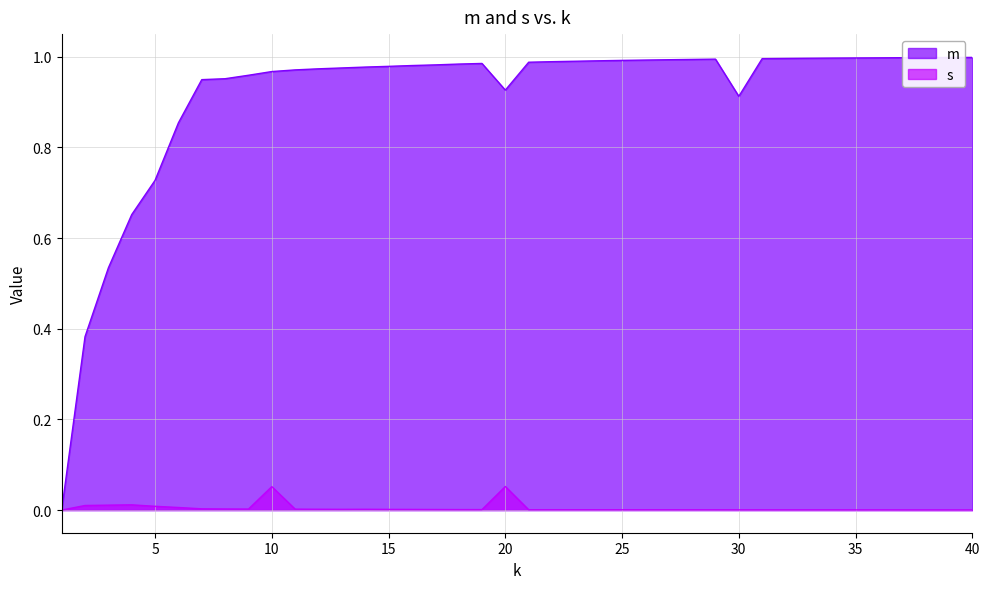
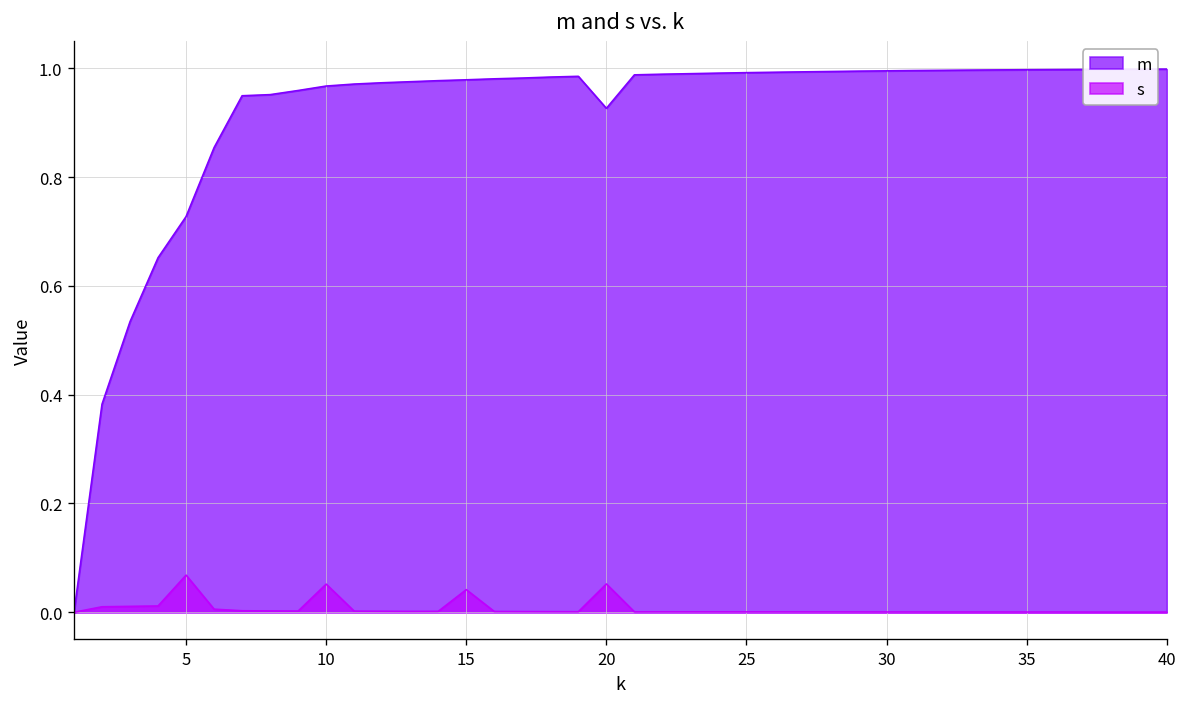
s, 5: 0.01 -> 0.07
s, 15: 0.00 -> 0.04
m, 30: 0.91 -> 1.00
